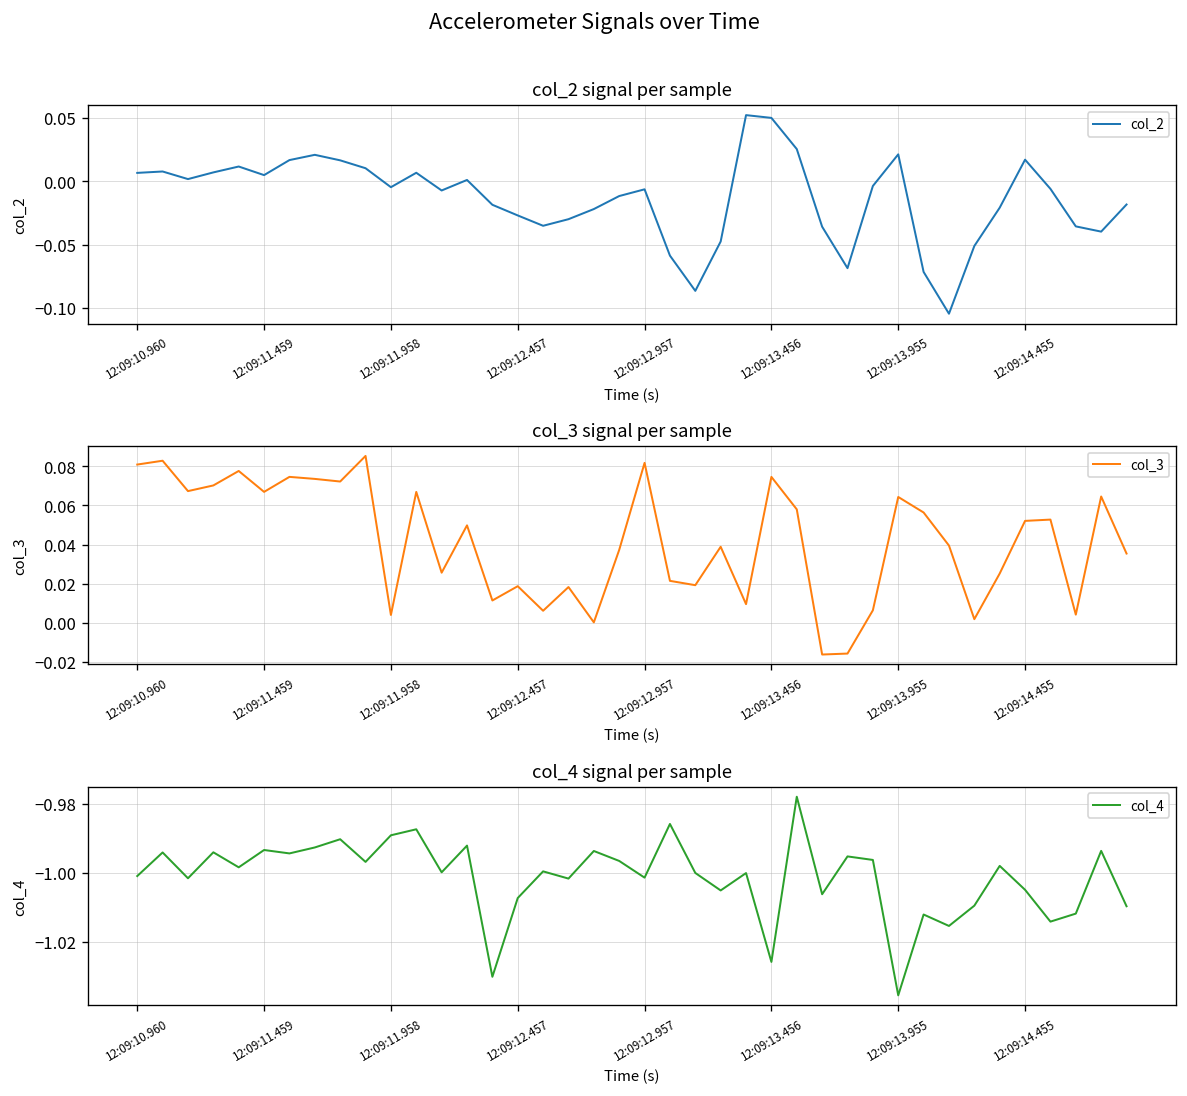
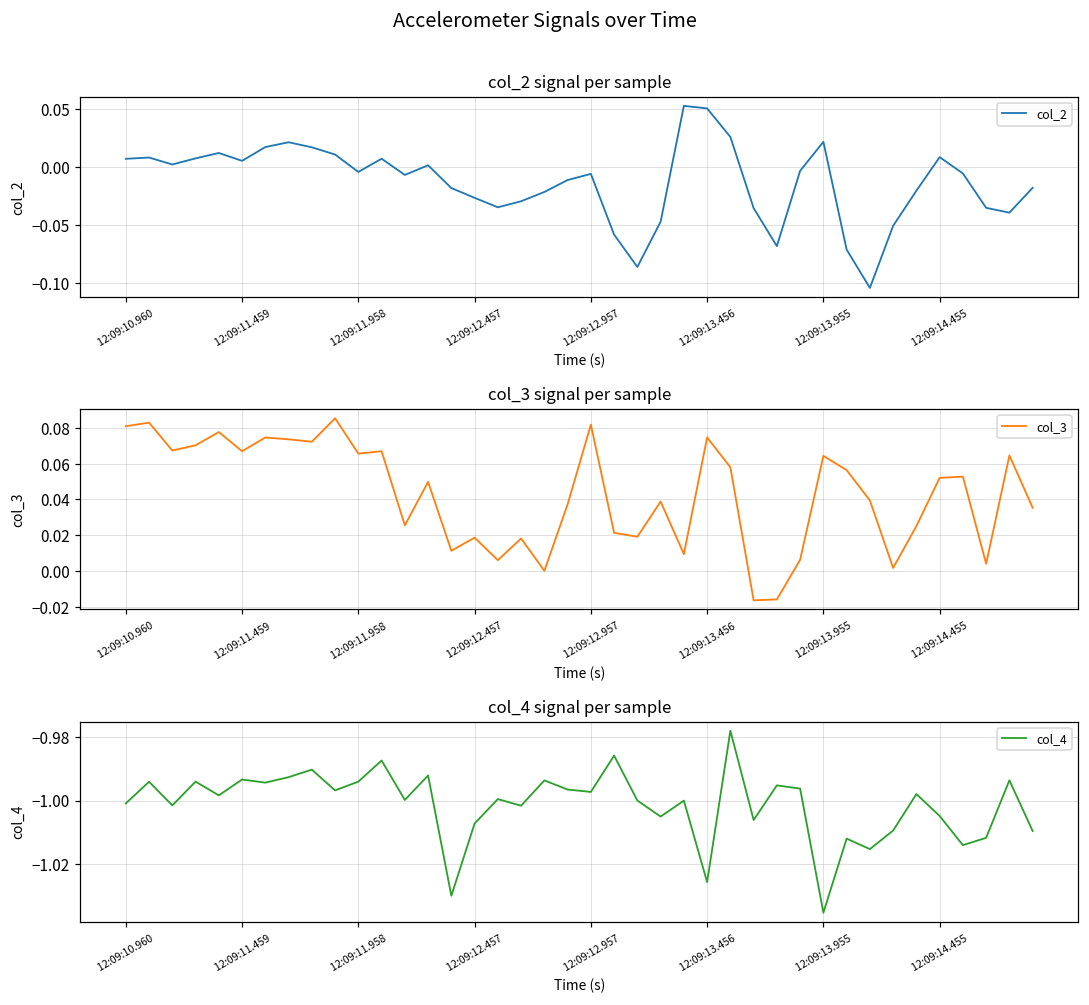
col_2 signal per sample, 12:09:14.455: 0.017 -> 0.008
col_3 signal per sample, 12:09:11.958: 0.004 -> 0.066
col_4 signal per sample, 12:09:11.958: -0.989 -> -0.994
col_4 signal per sample, 12:09:12.957: -1.001 -> -0.997
